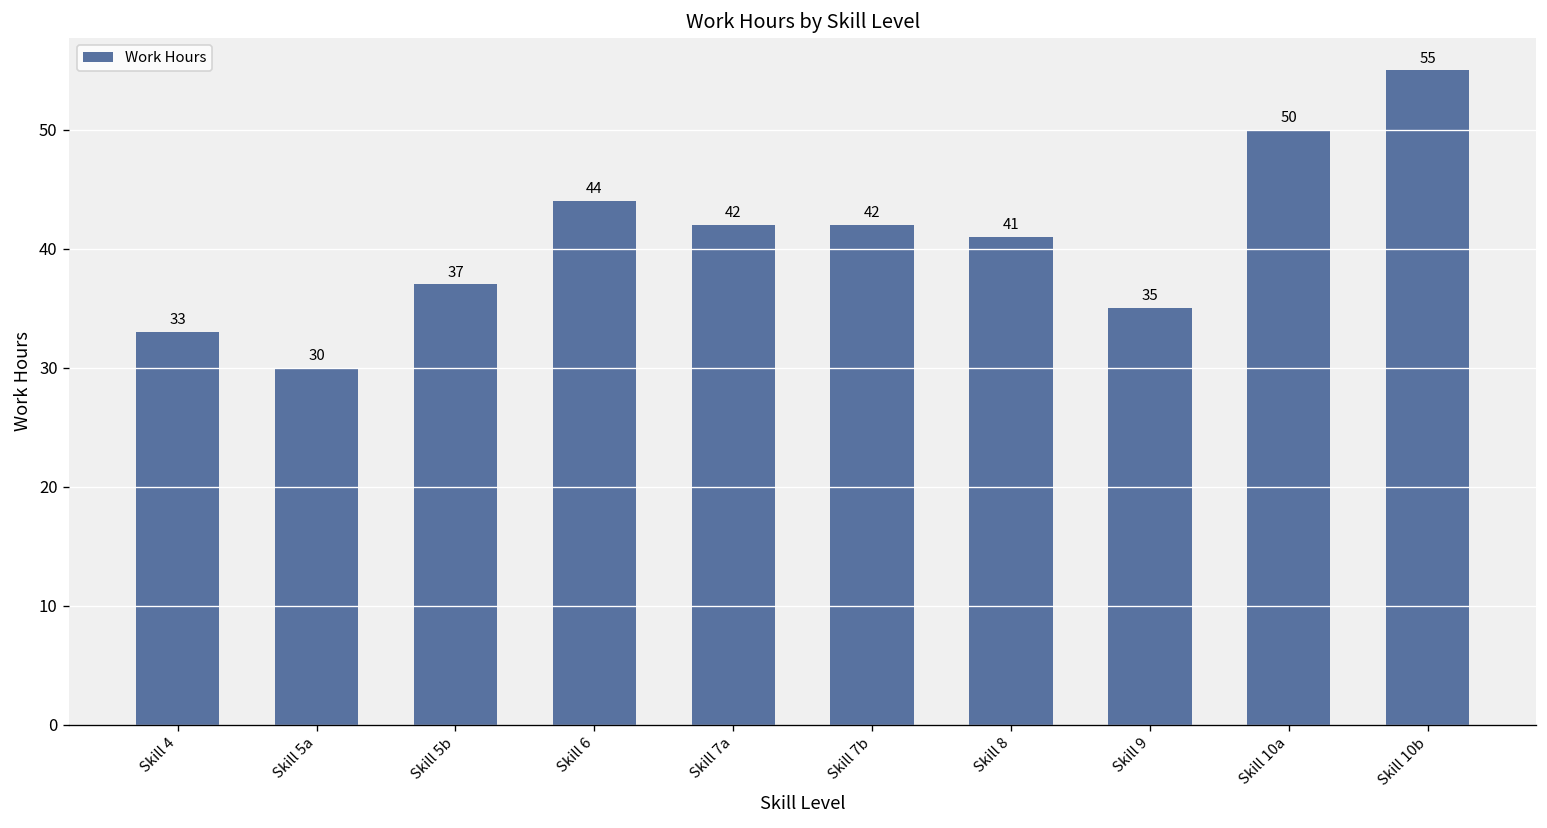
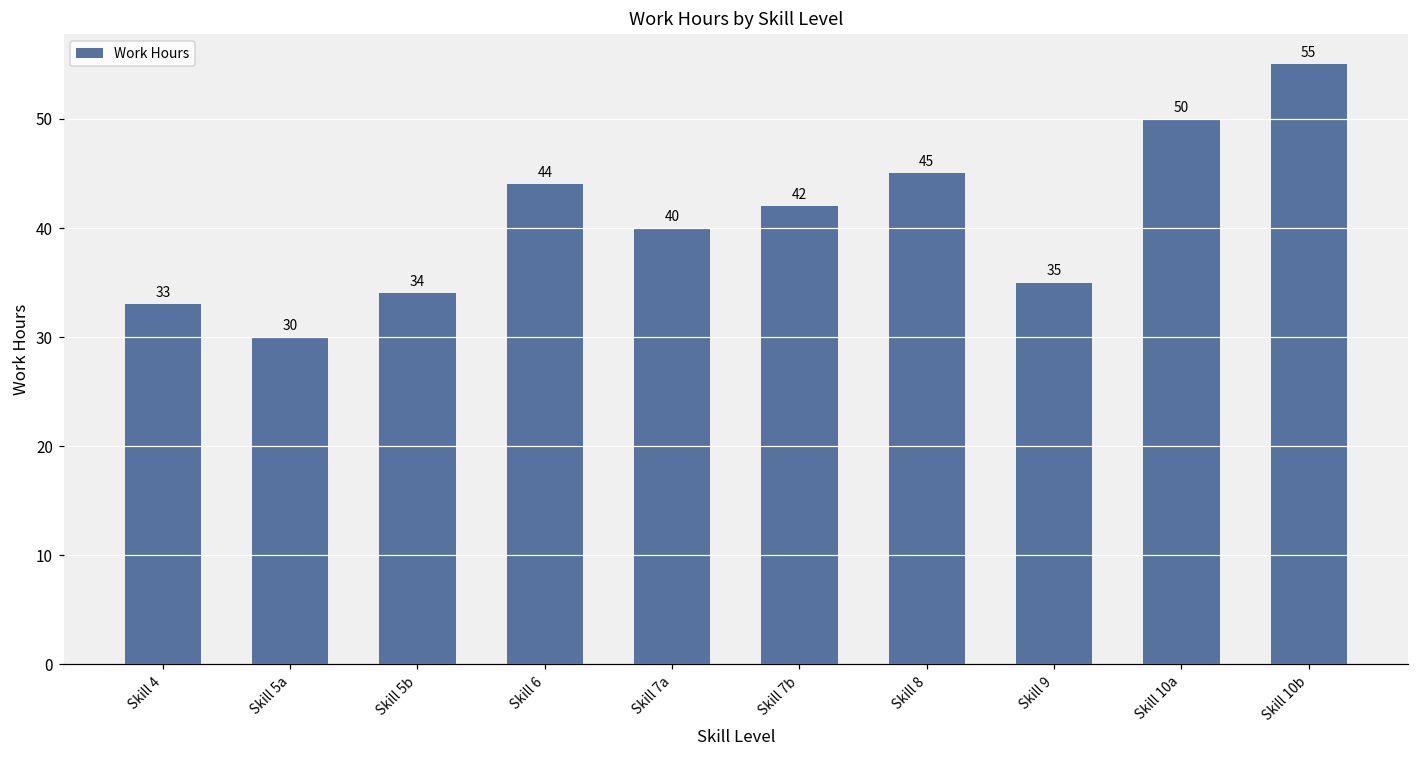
Skill 5b: 37 -> 34
Skill 7a: 42 -> 40
Skill 8: 41 -> 45
